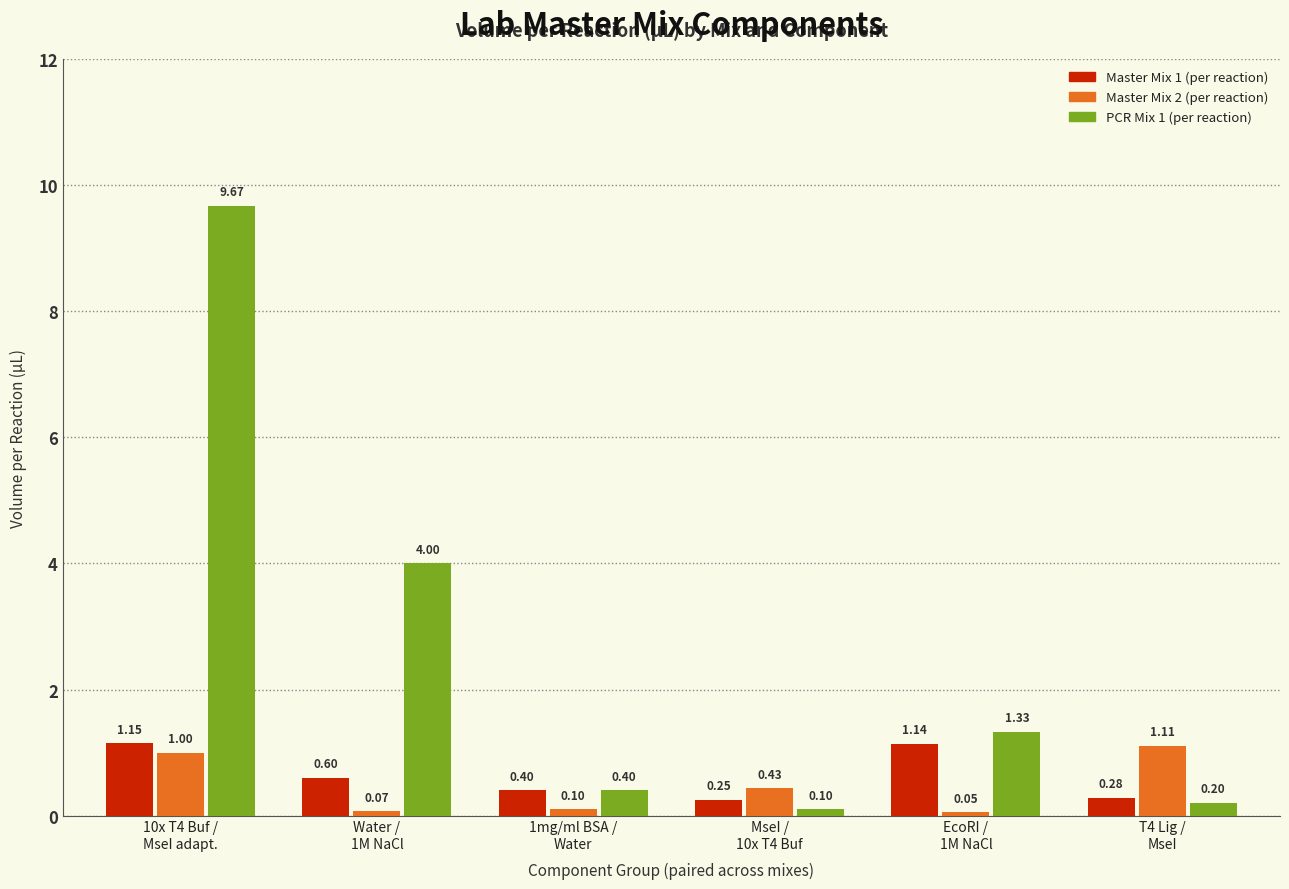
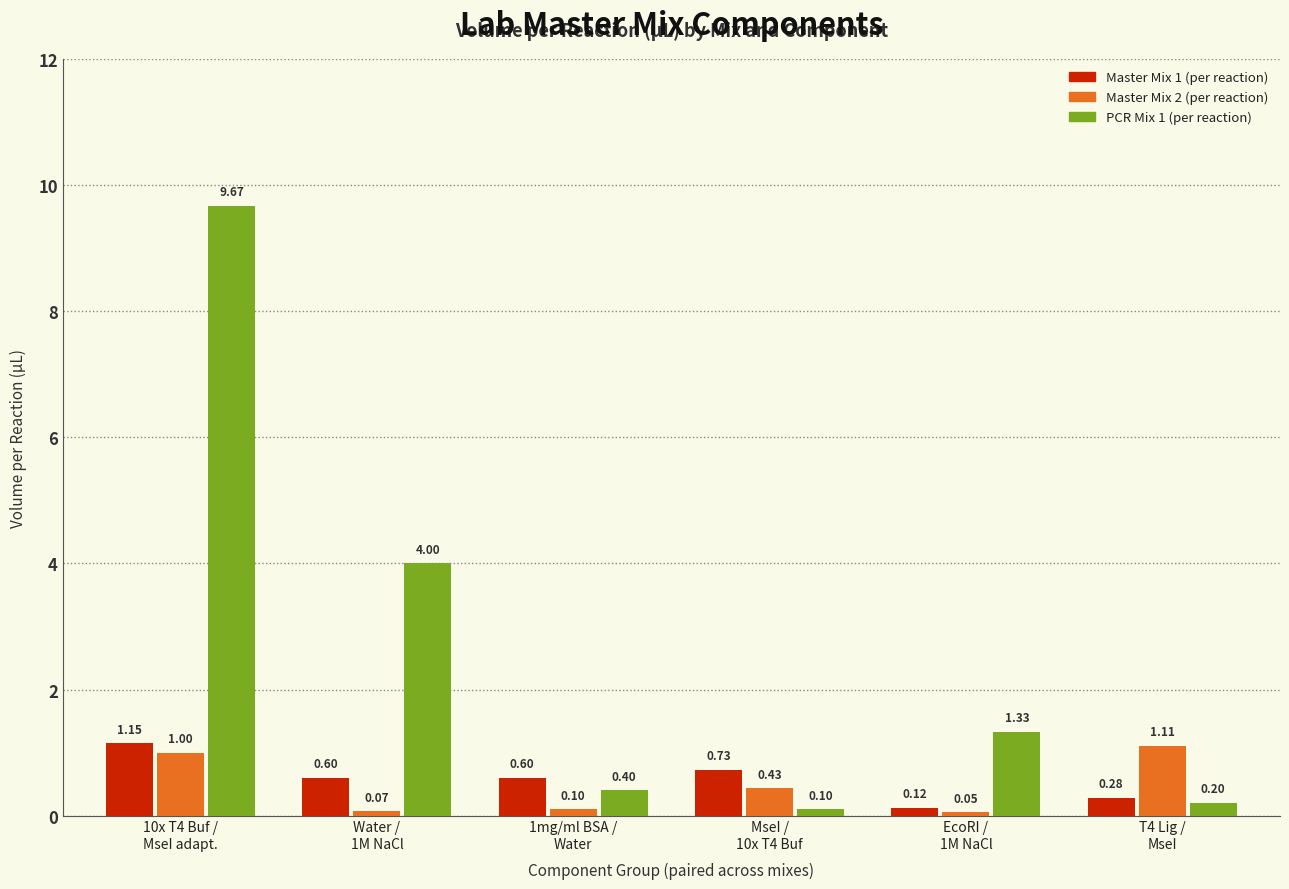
Master Mix 1 (per reaction), 1mg/ml BSA / Water: 0.40 -> 0.60
Master Mix 1 (per reaction), MseI / 10x T4 Buf: 0.25 -> 0.73
Master Mix 1 (per reaction), EcoRI / 1M NaCl: 1.14 -> 0.12
